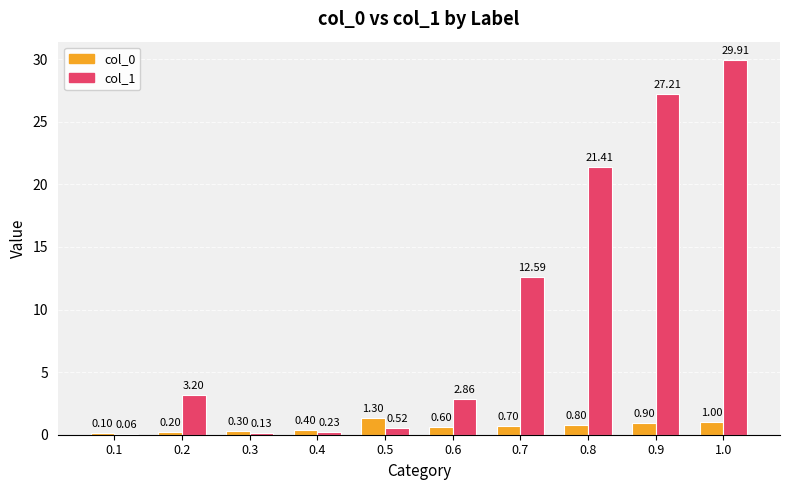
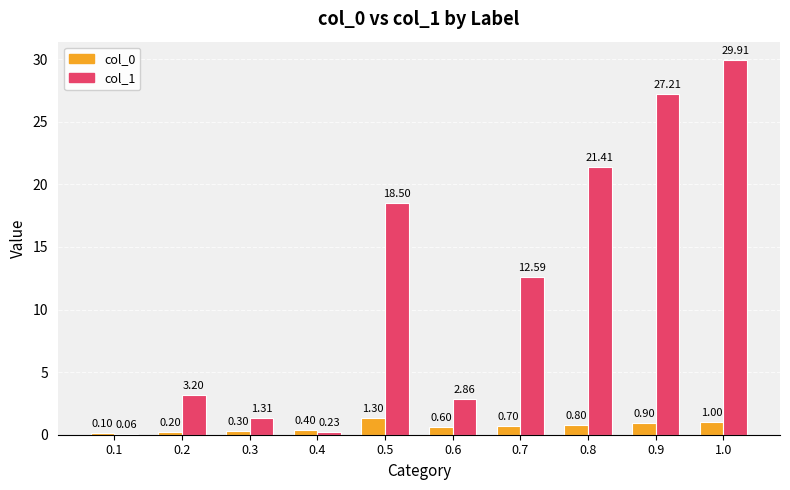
col_1, 0.3: 0.13 -> 1.31
col_1, 0.5: 0.52 -> 18.50
